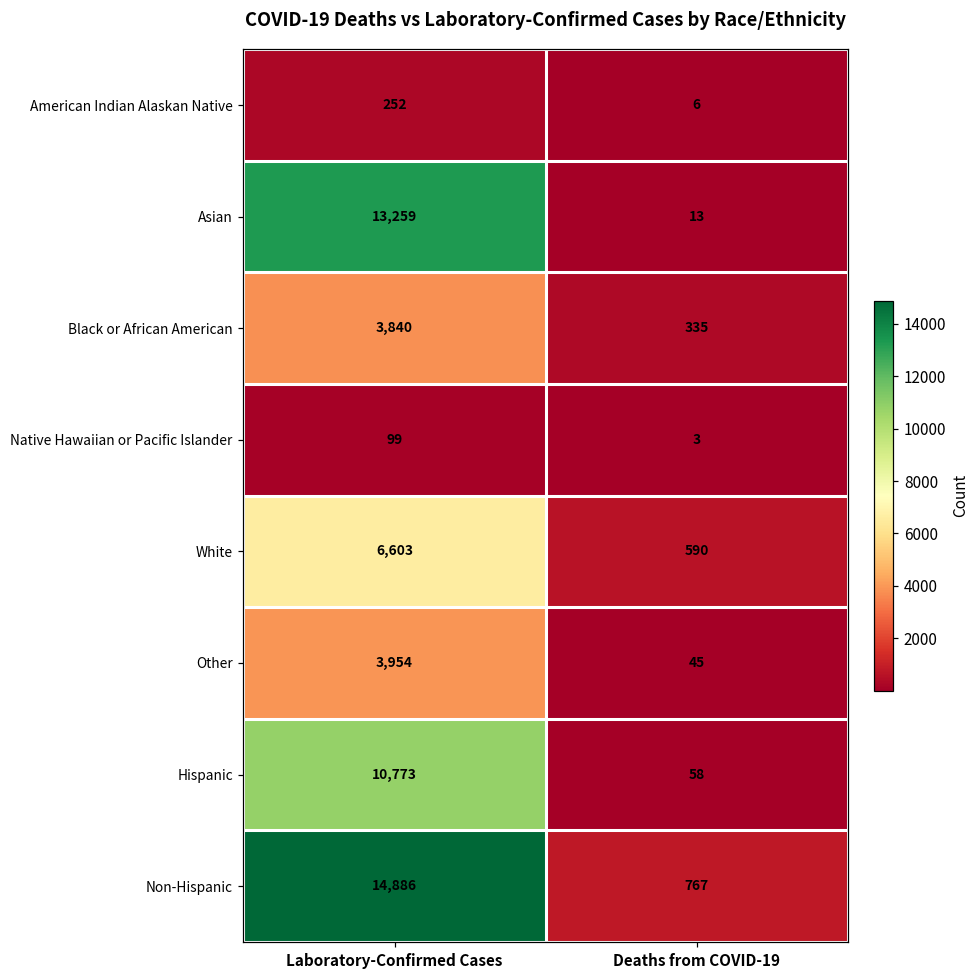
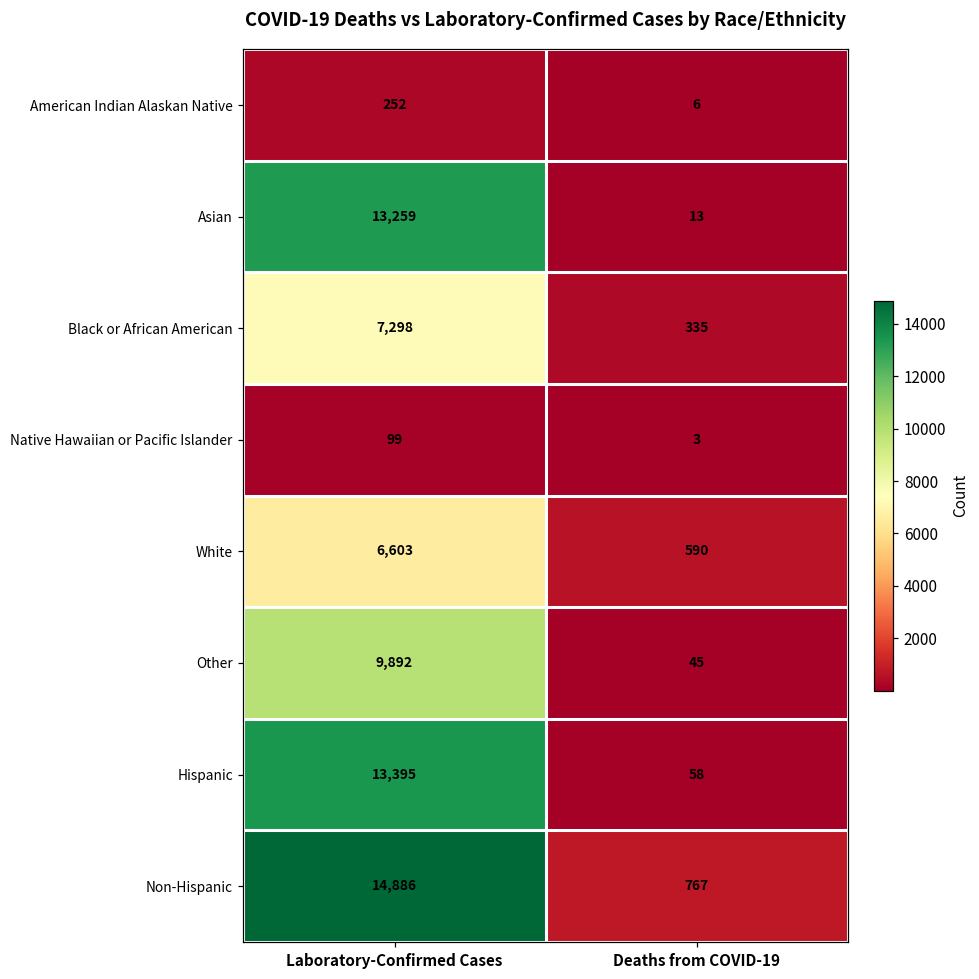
Black or African American, Laboratory-Confirmed Cases: 3,840 -> 7,298
Other, Laboratory-Confirmed Cases: 3,954 -> 9,892
Hispanic, Laboratory-Confirmed Cases: 10,773 -> 13,395
